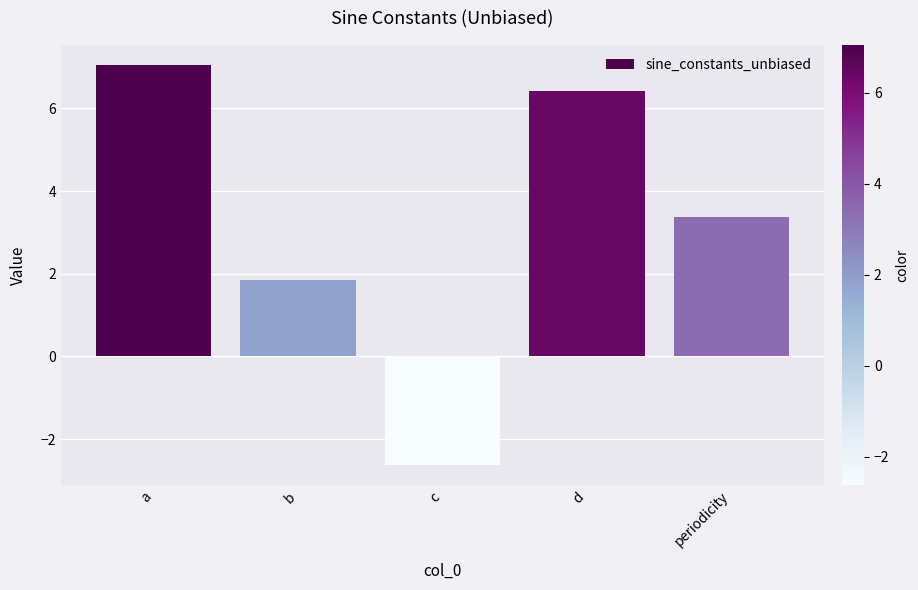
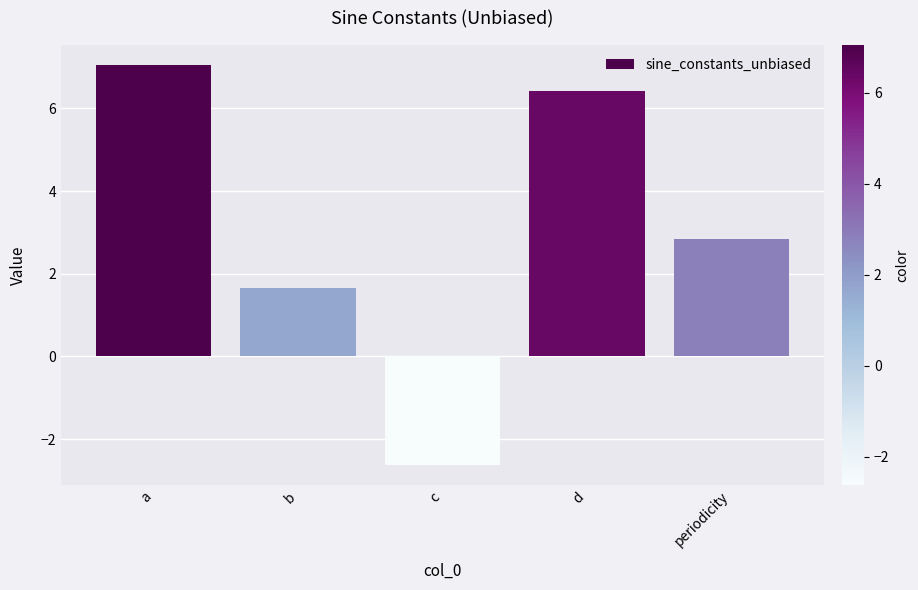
b: 1.9 -> 1.7
periodicity: 3.4 -> 2.8
